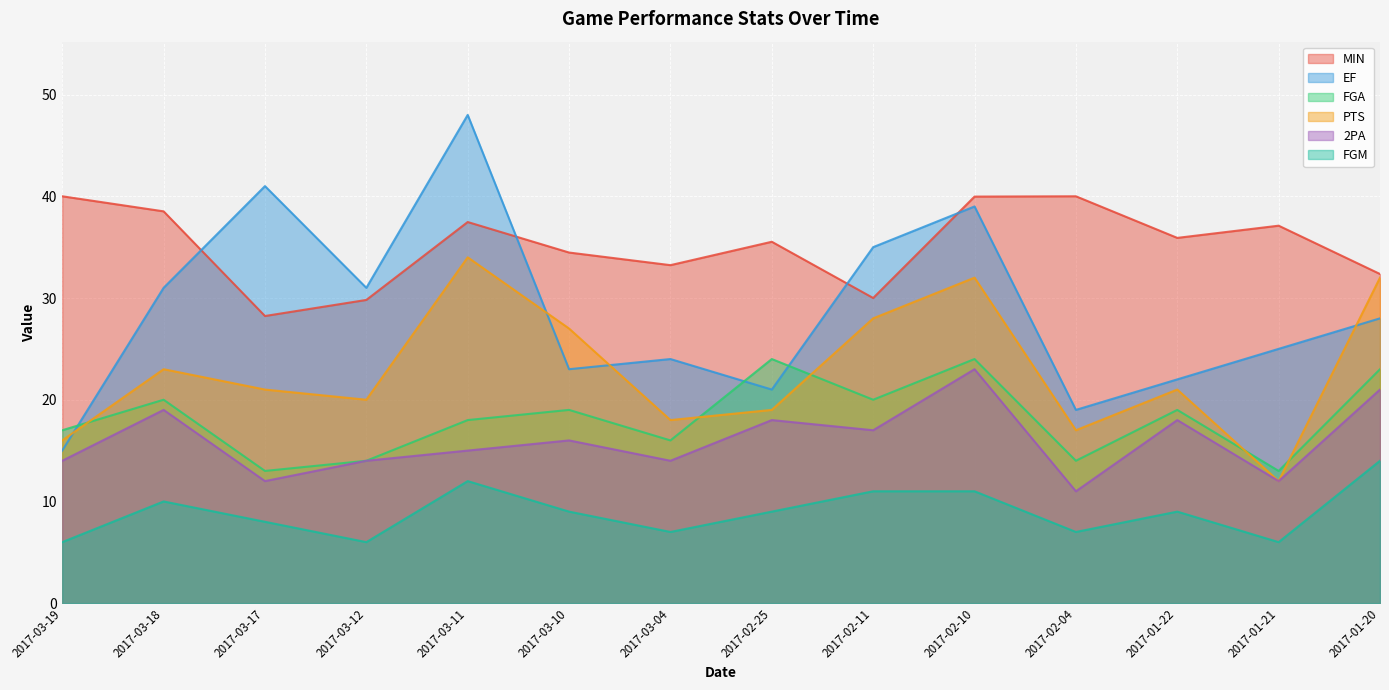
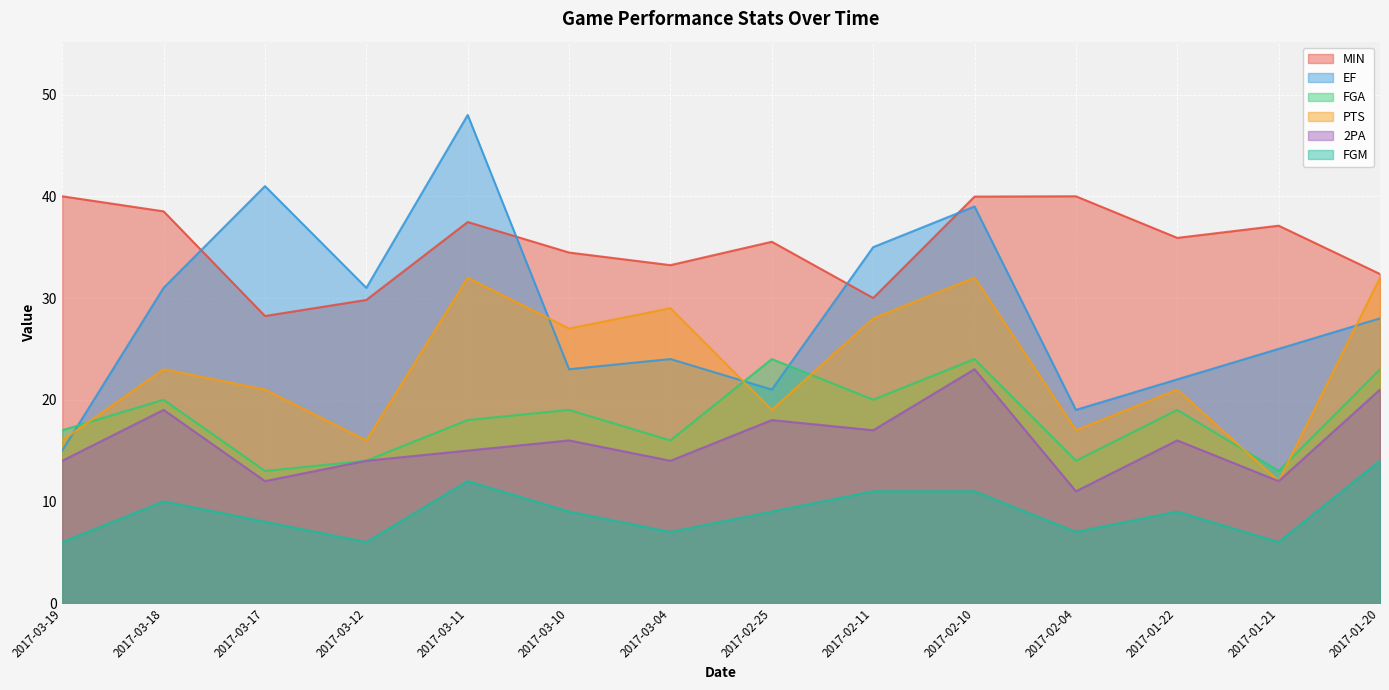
PTS, 2017-03-12: 20 -> 16
PTS, 2017-03-11: 34 -> 32
PTS, 2017-03-04: 18 -> 29
2PA, 2017-01-22: 18 -> 16
